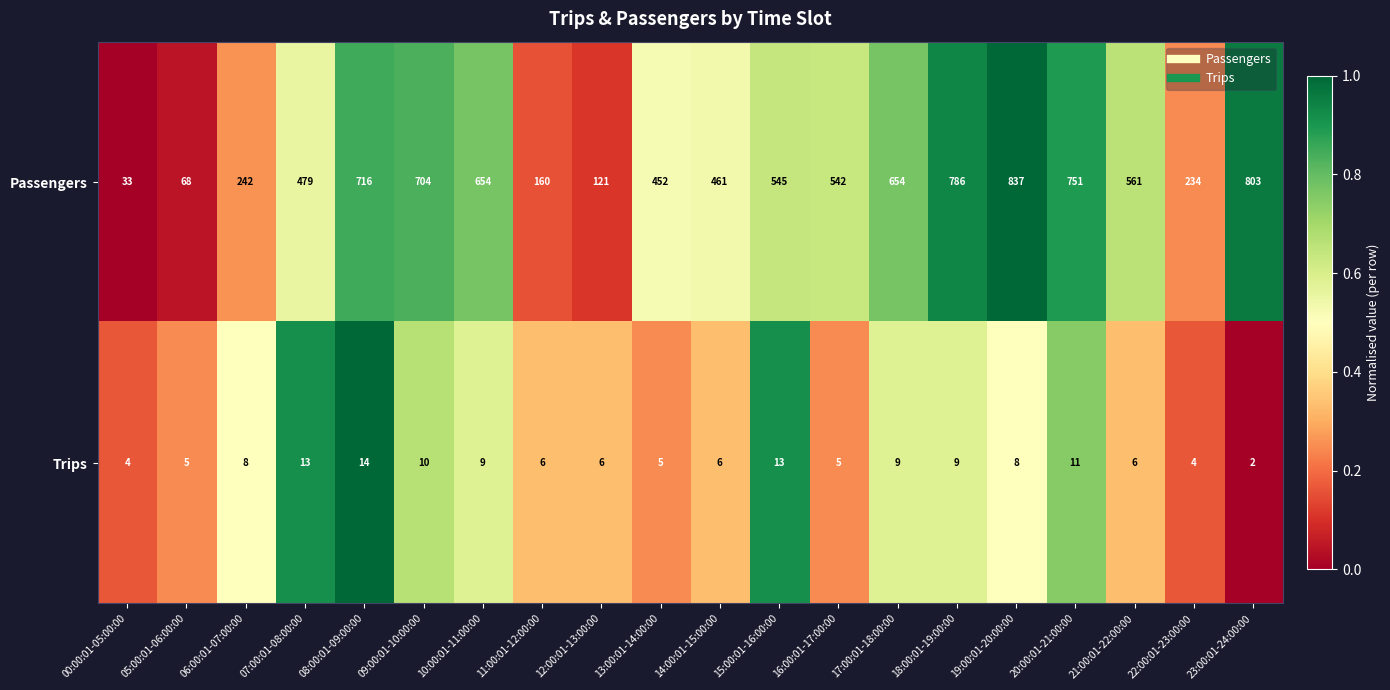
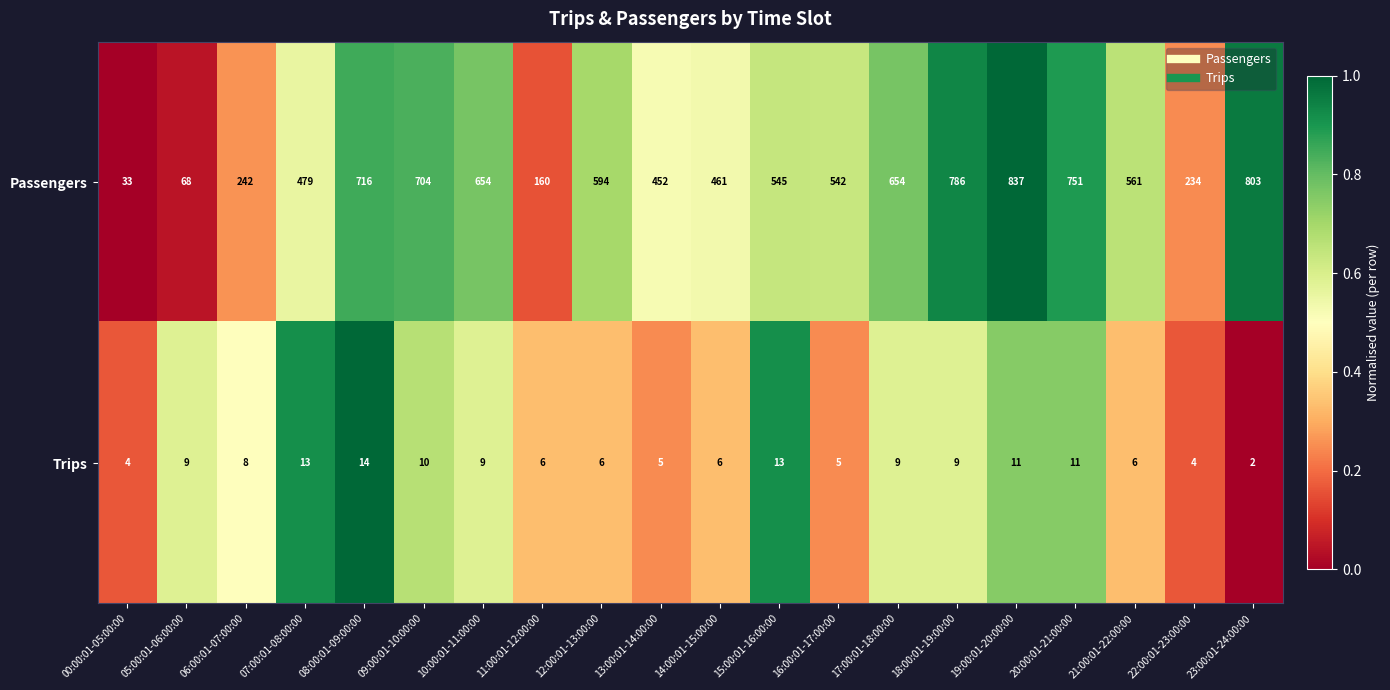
Passengers, 12:00:01-13:00:00: 121 -> 594
Trips, 05:00:01-06:00:00: 5 -> 9
Trips, 19:00:01-20:00:00: 8 -> 11
